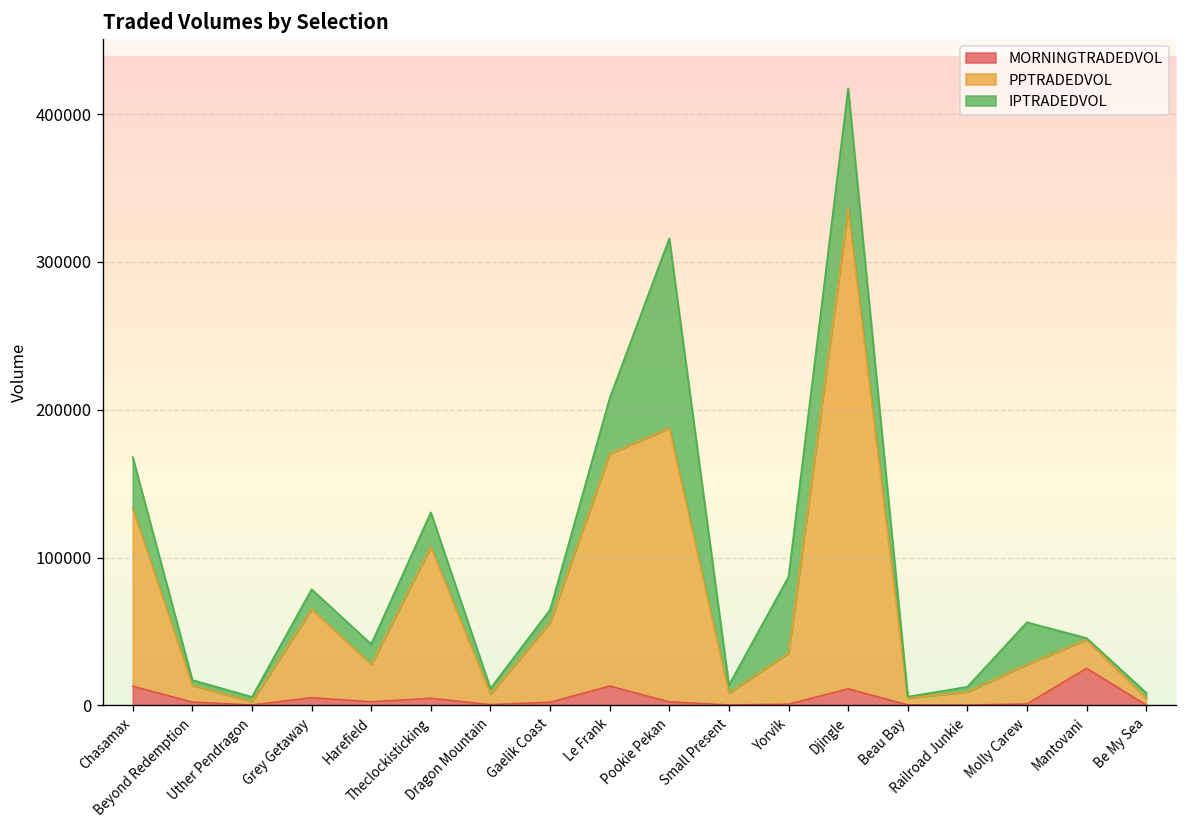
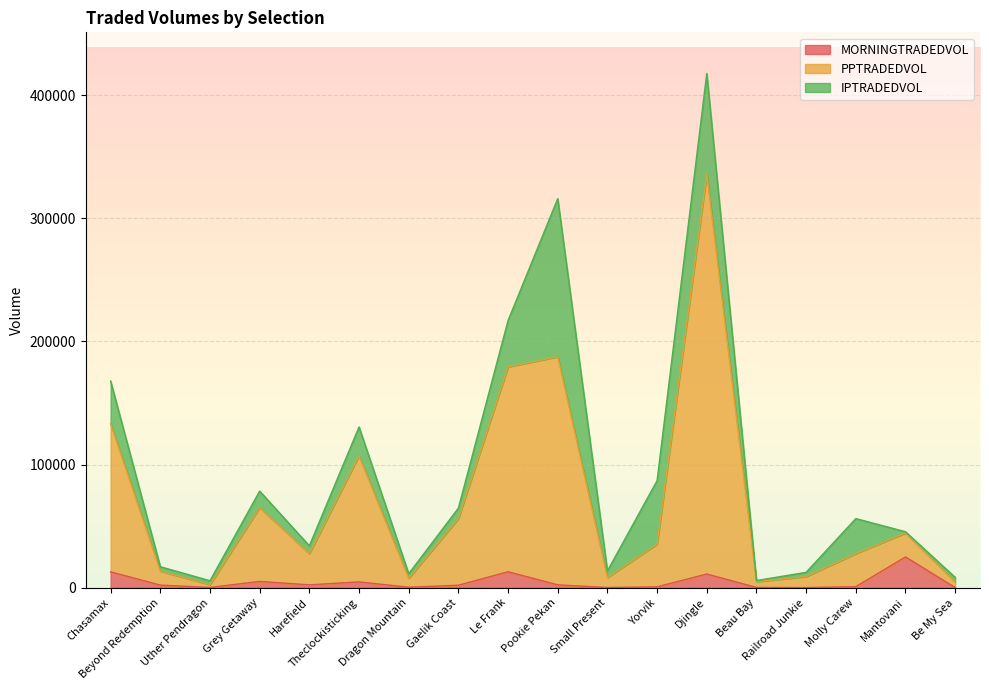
IPTRADEDVOL, Harefield: 14000 -> 6000
PPTRADEDVOL, Le Frank: 157000 -> 166000
